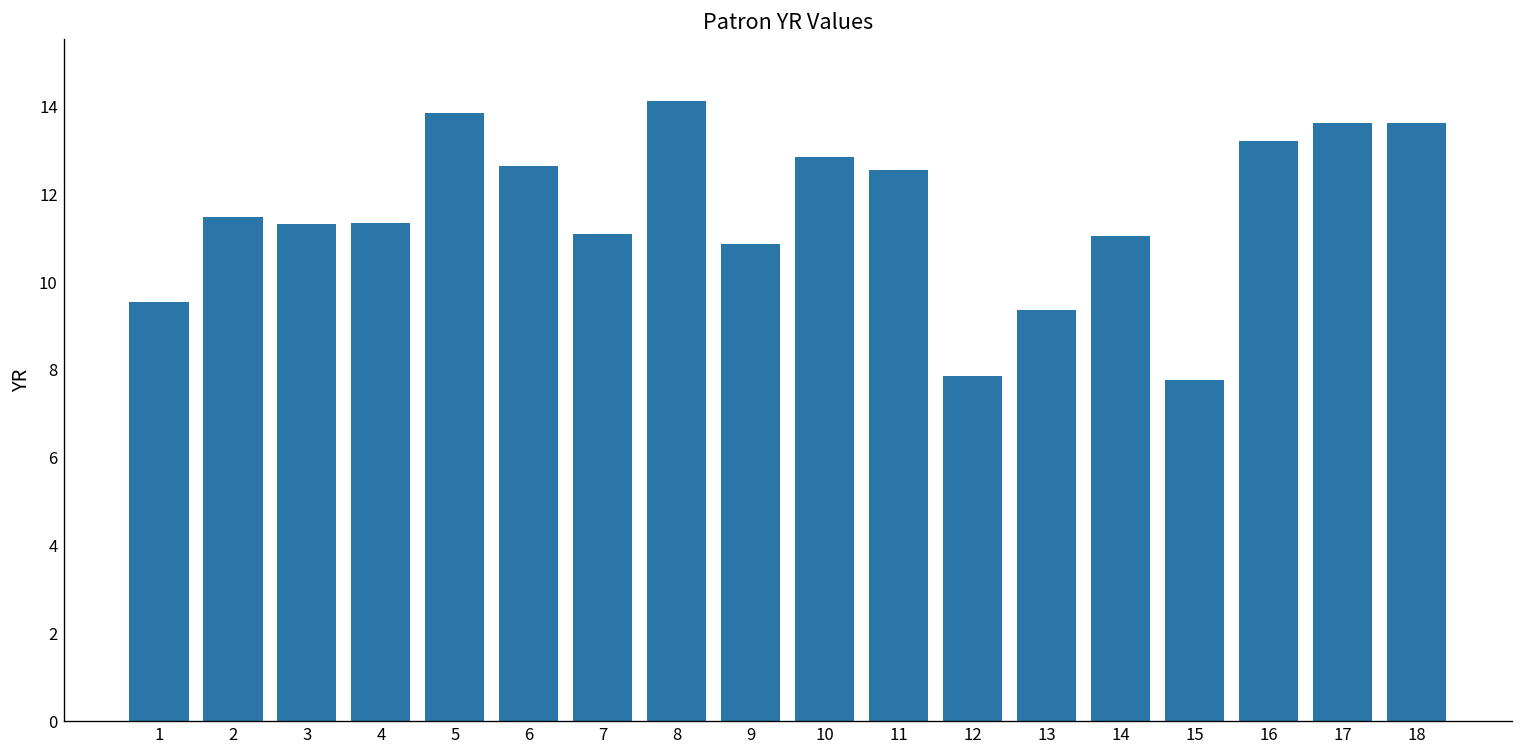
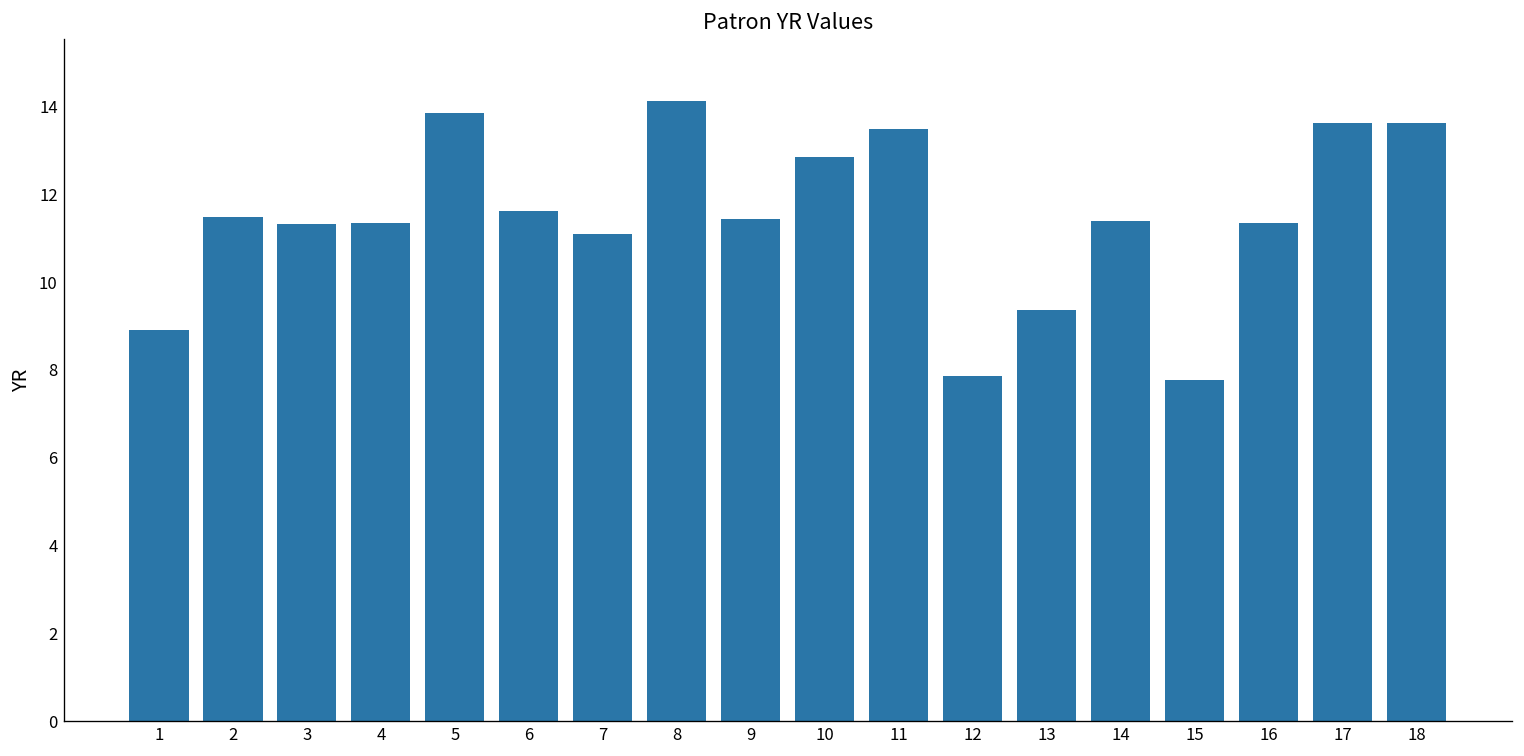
1: 9.5 -> 8.9
6: 12.6 -> 11.6
9: 10.9 -> 11.4
11: 12.6 -> 13.5
14: 11.1 -> 11.4
16: 13.2 -> 11.4
